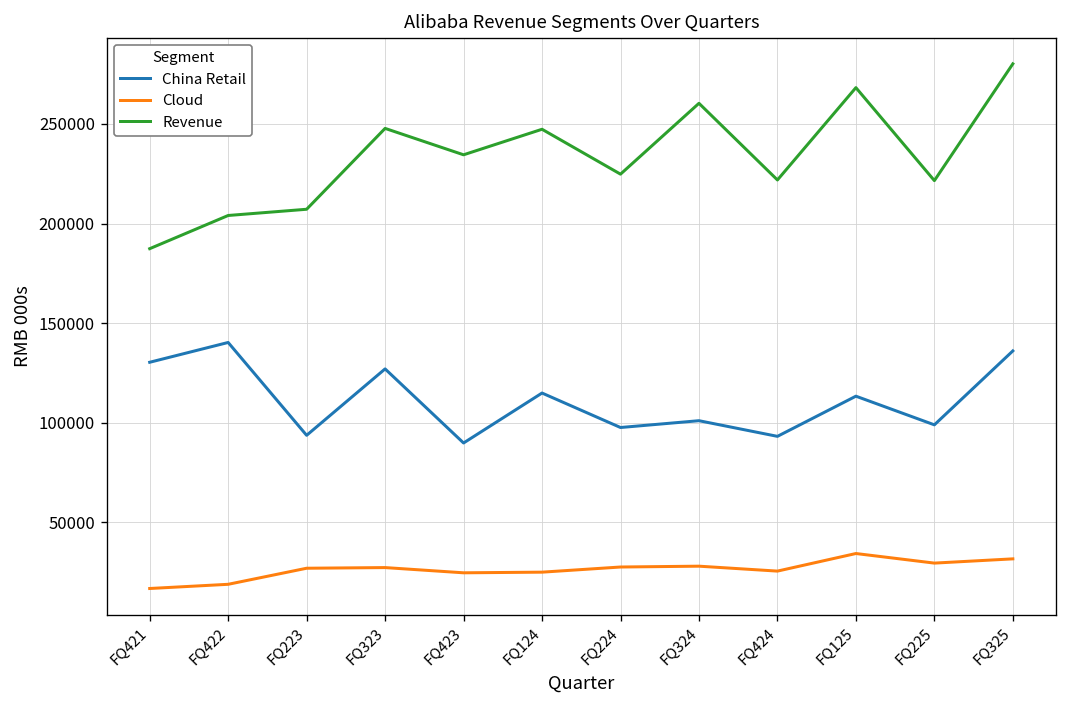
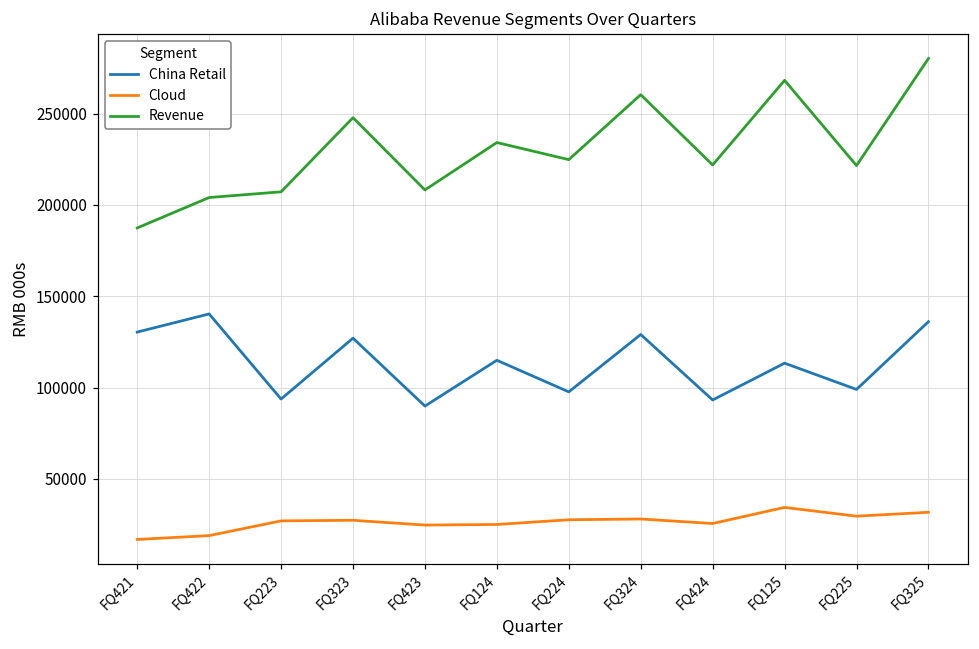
Revenue, FQ423: 235000 -> 208000
Revenue, FQ124: 247000 -> 234000
China Retail, FQ324: 101000 -> 129000
